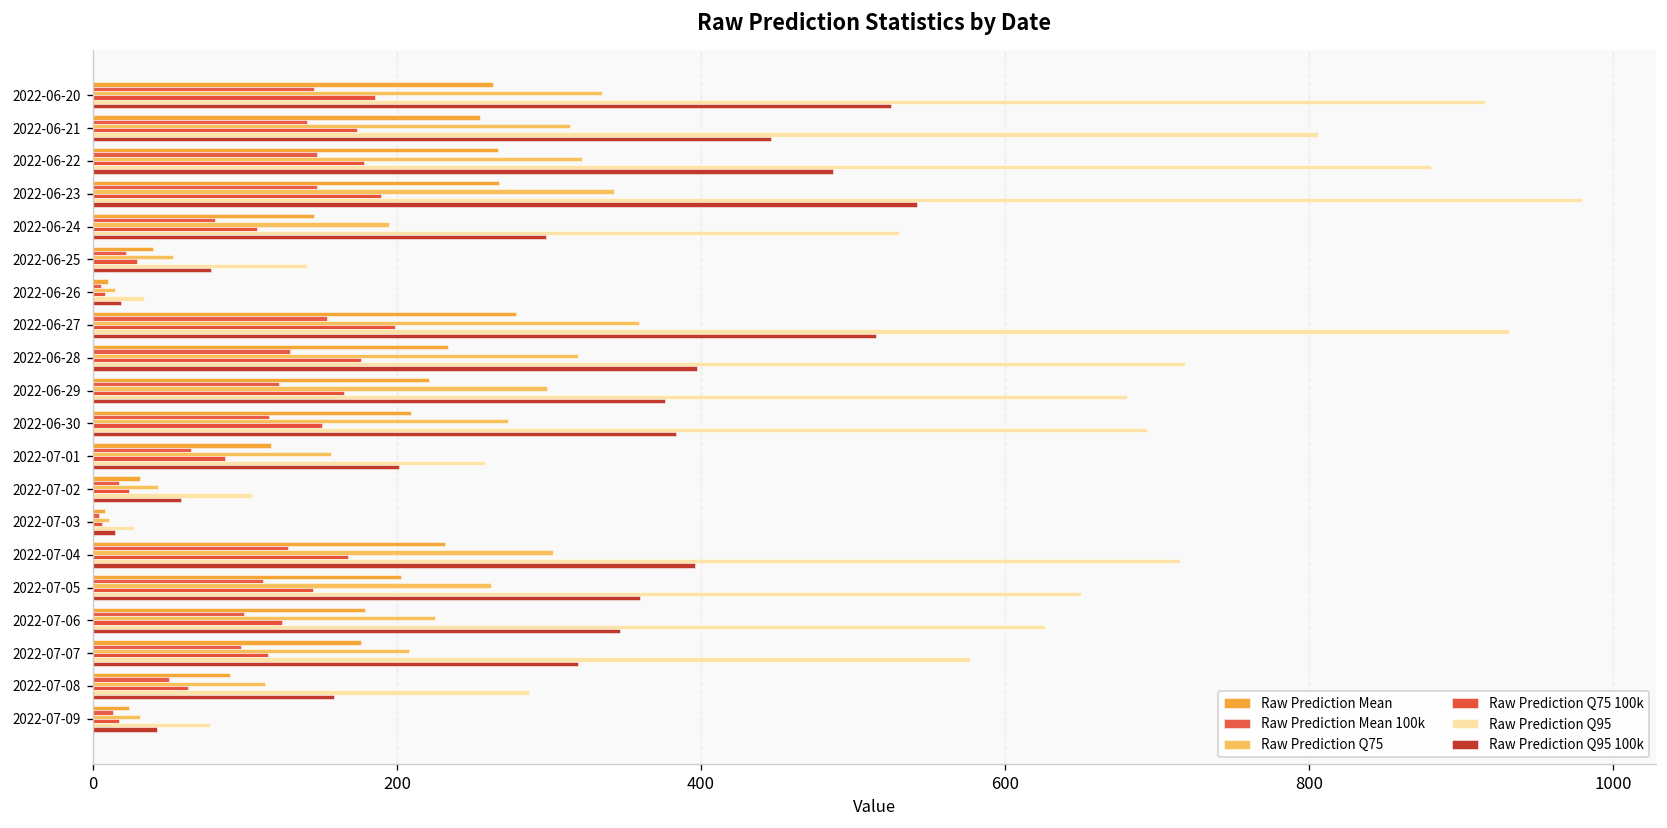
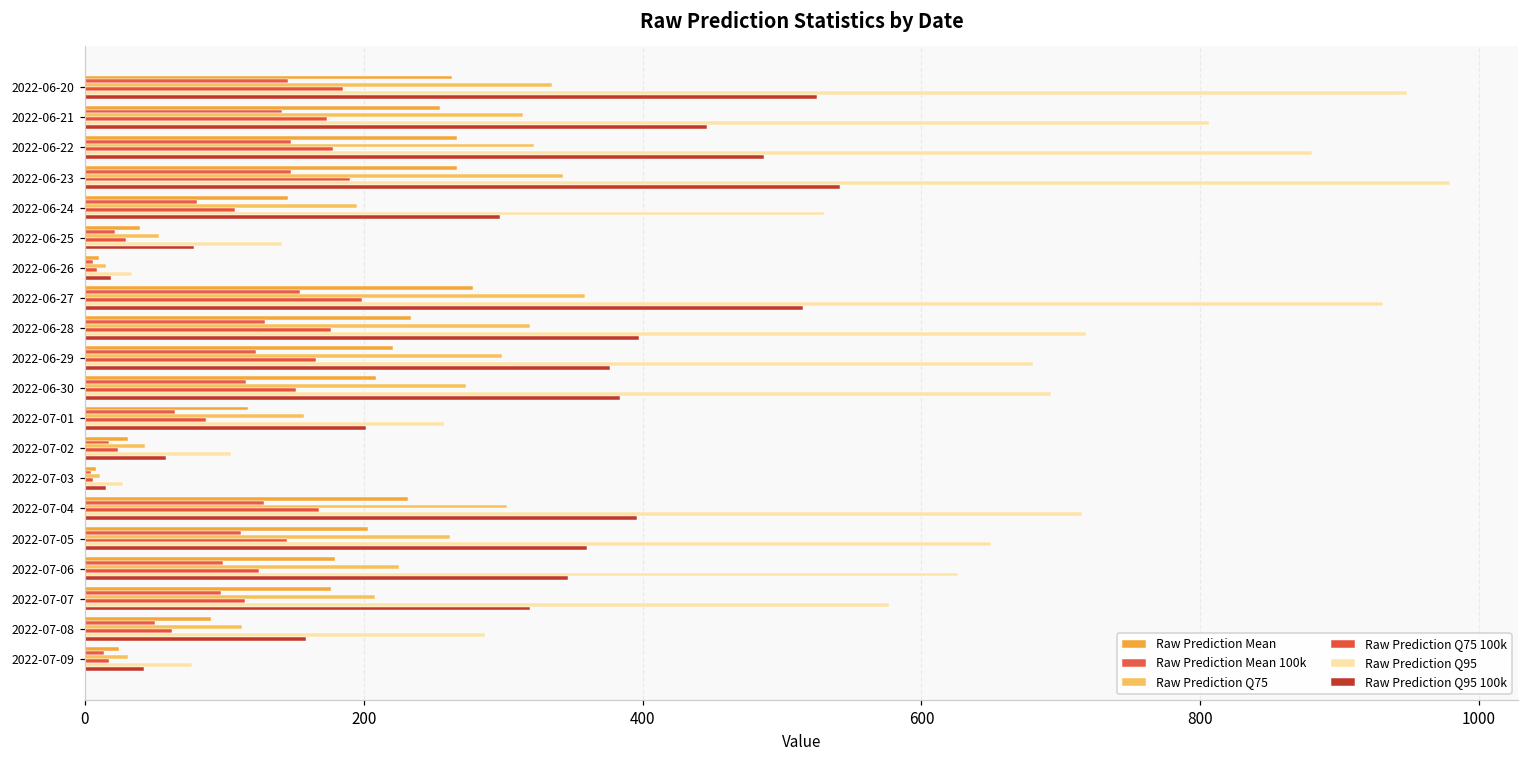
Raw Prediction Q95, 2022-06-20: 915 -> 948
